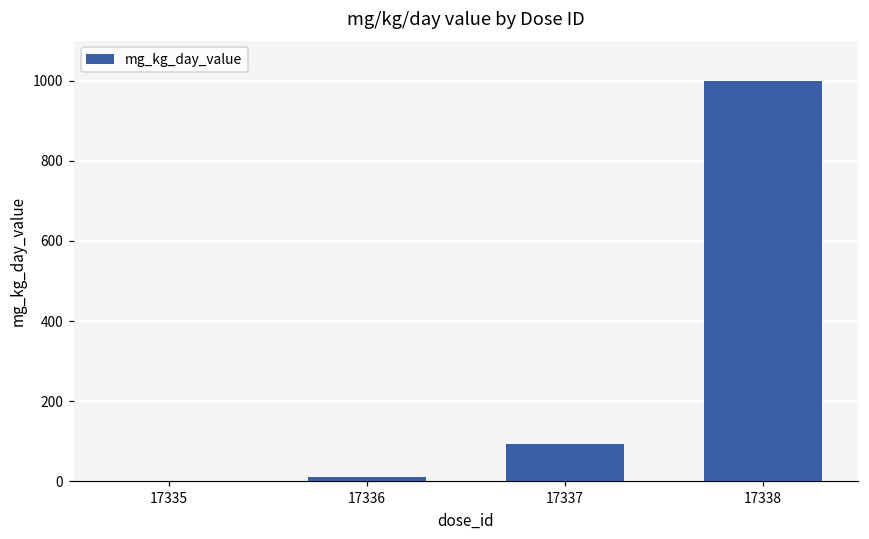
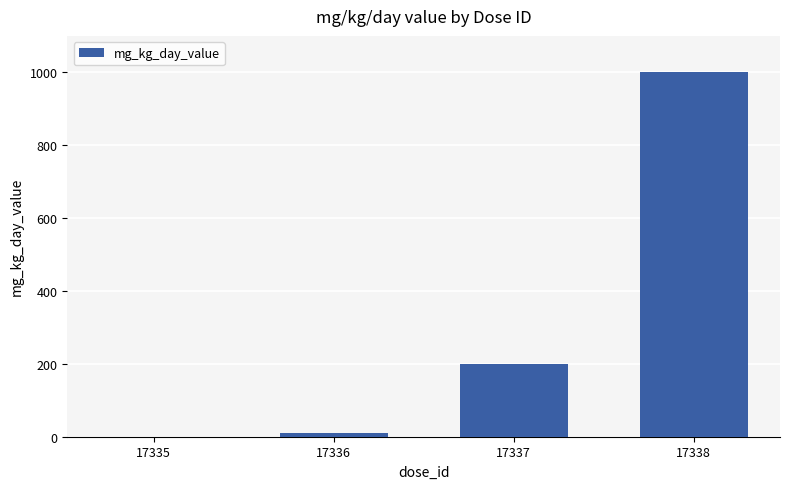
17337: 90 -> 200
